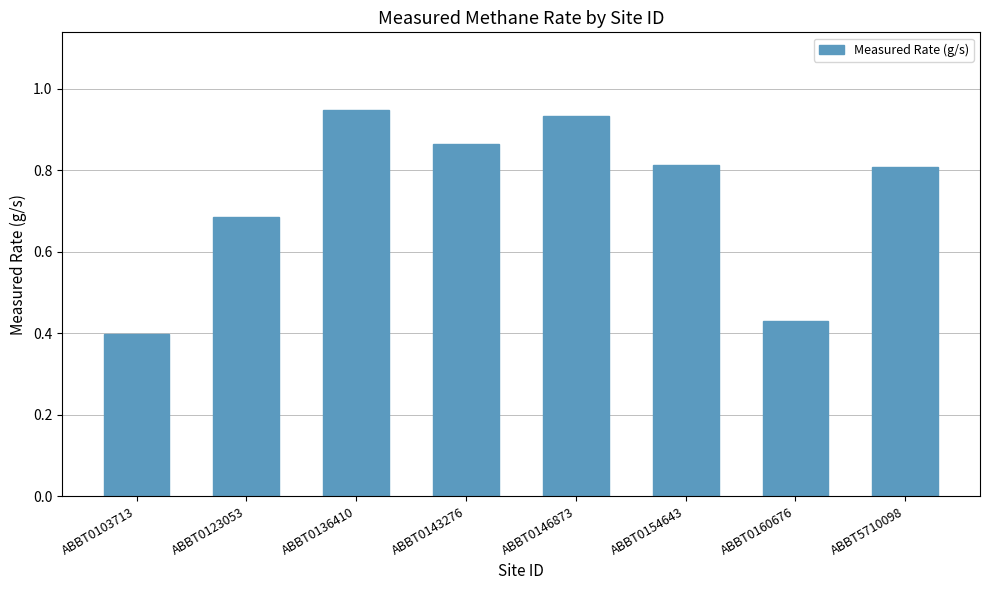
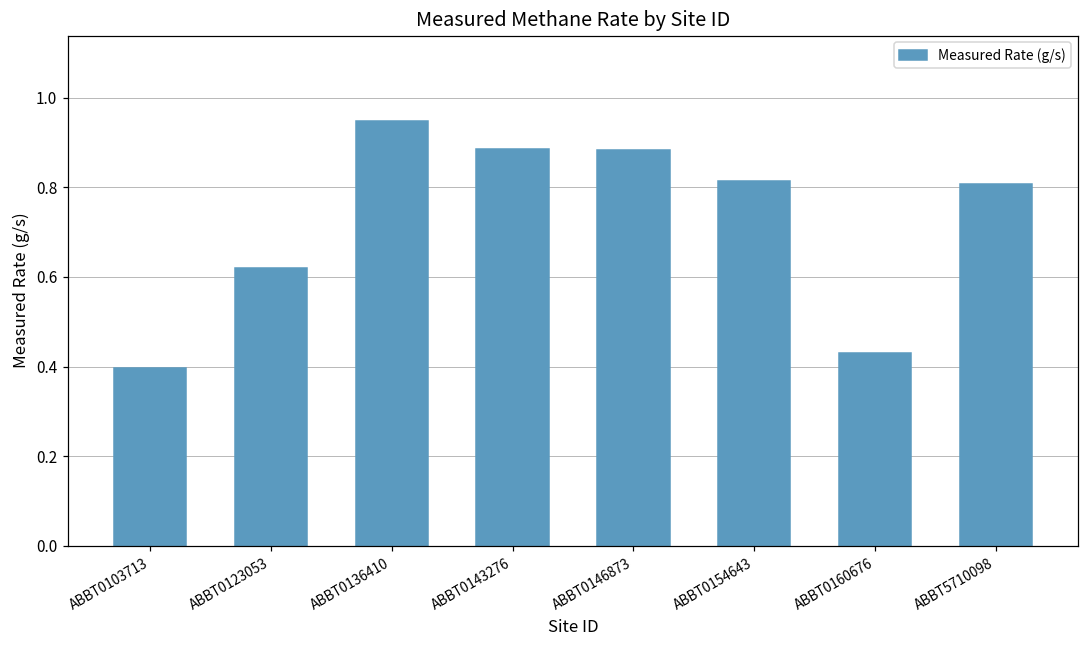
ABBT0123053: 0.69 -> 0.62
ABBT0143276: 0.86 -> 0.89
ABBT0146873: 0.93 -> 0.88
